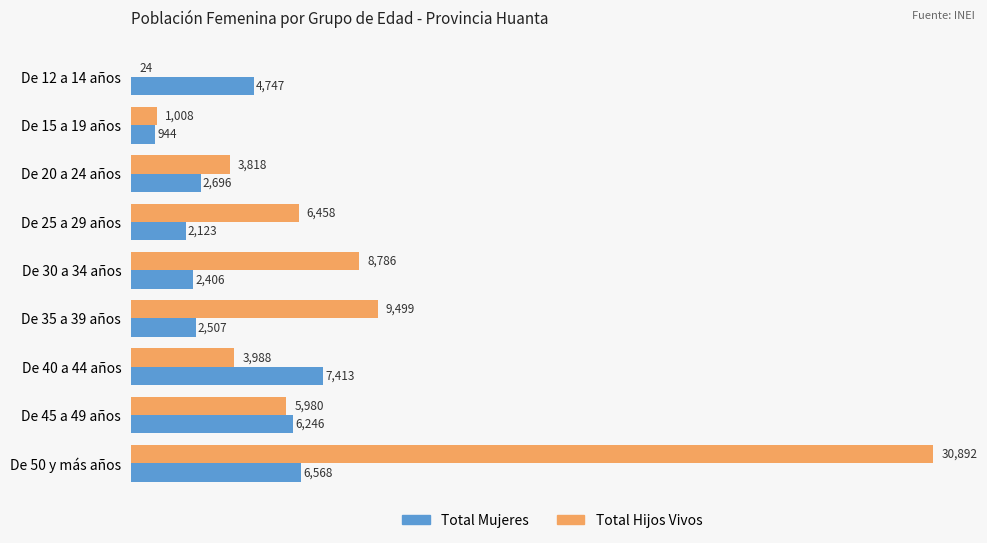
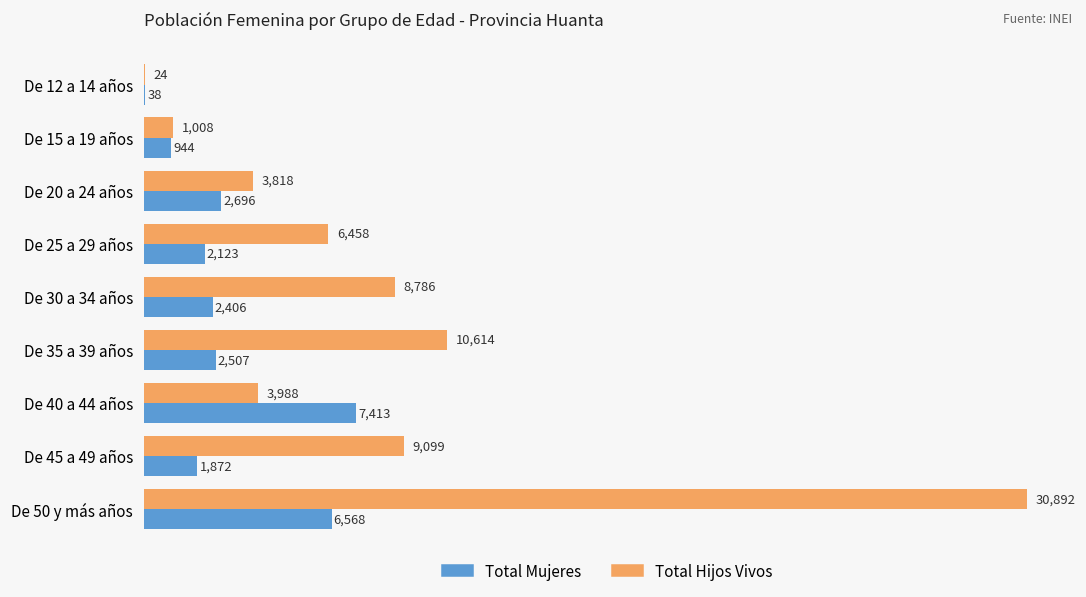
Total Mujeres, De 12 a 14 años: 4,747 -> 38
Total Hijos Vivos, De 35 a 39 años: 9,499 -> 10,614
Total Hijos Vivos, De 45 a 49 años: 5,980 -> 9,099
Total Mujeres, De 45 a 49 años: 6,246 -> 1,872
